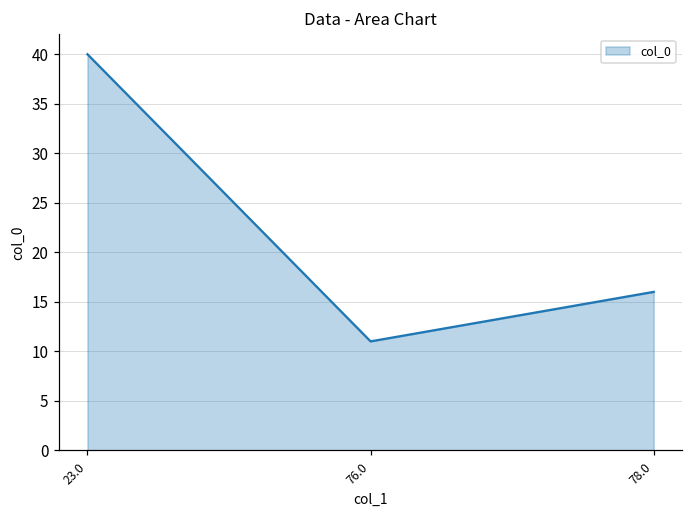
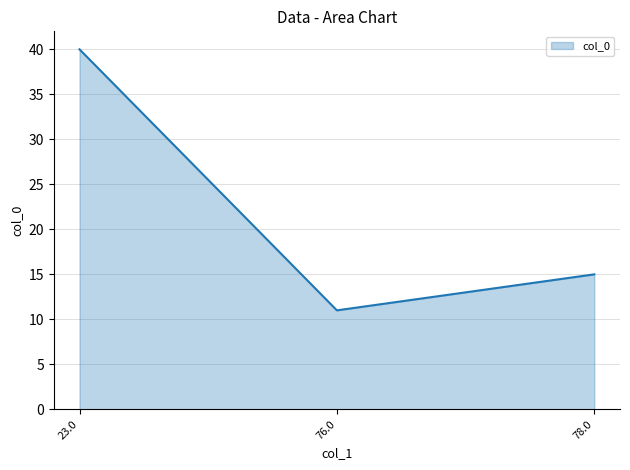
78.0: 16 -> 15
